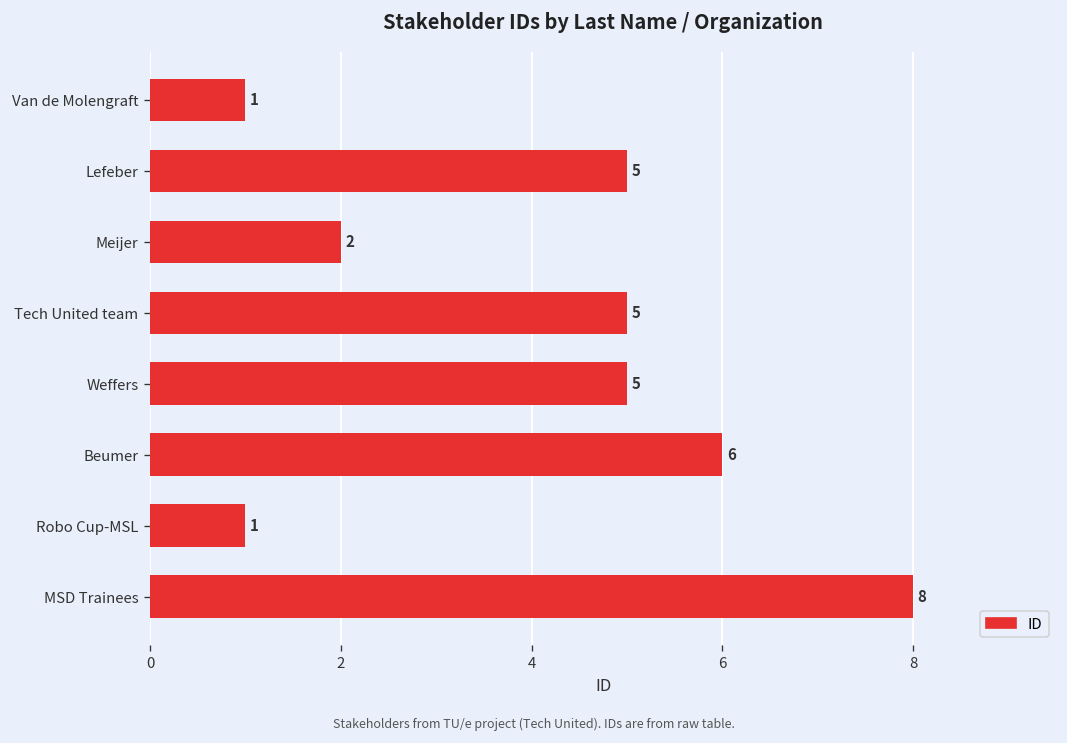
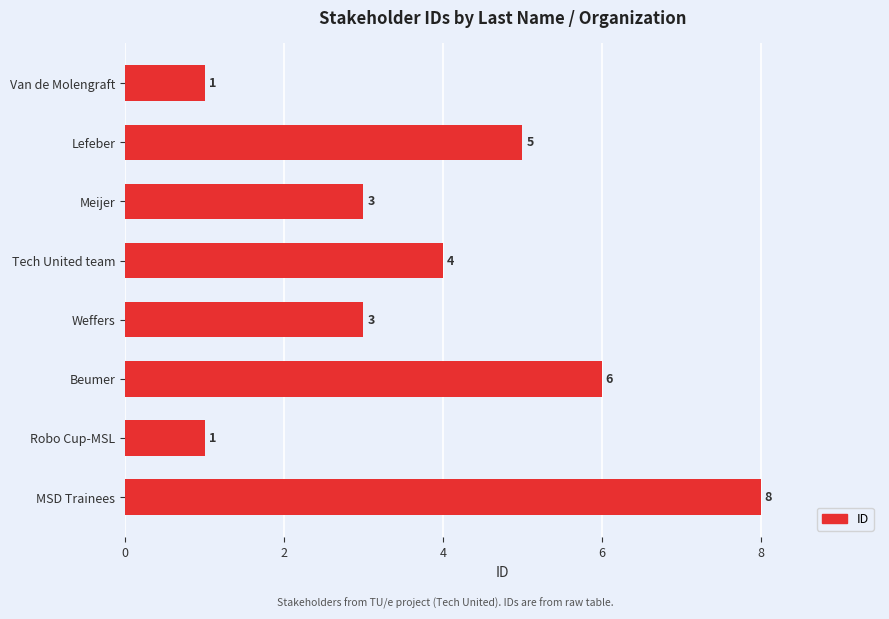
Meijer: 2 -> 3
Tech United team: 5 -> 4
Weffers: 5 -> 3
